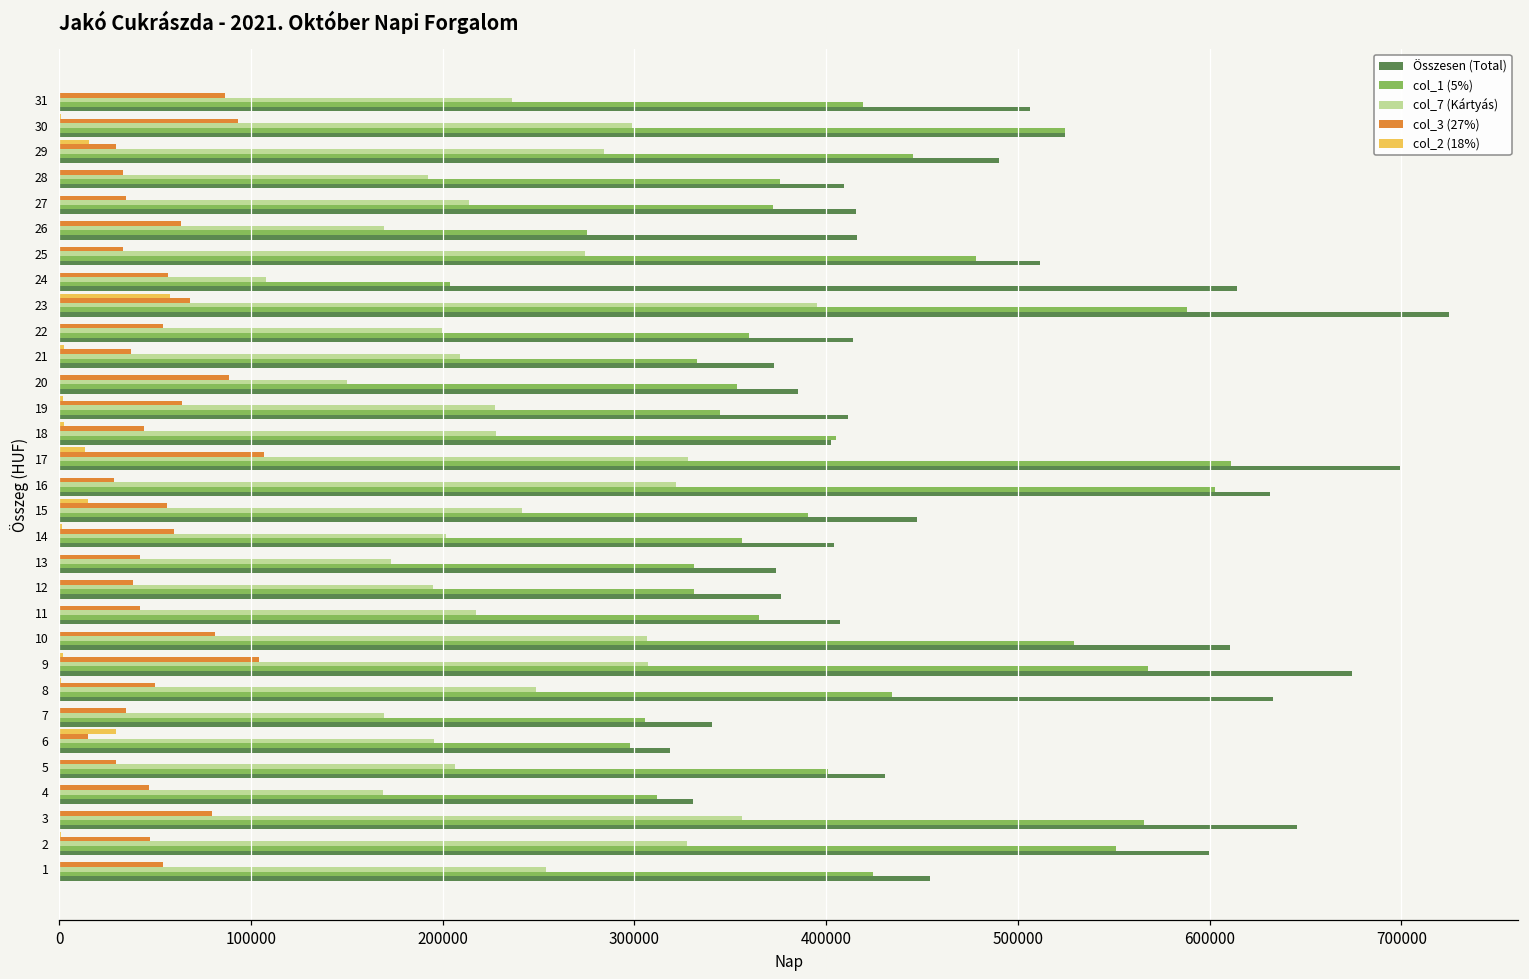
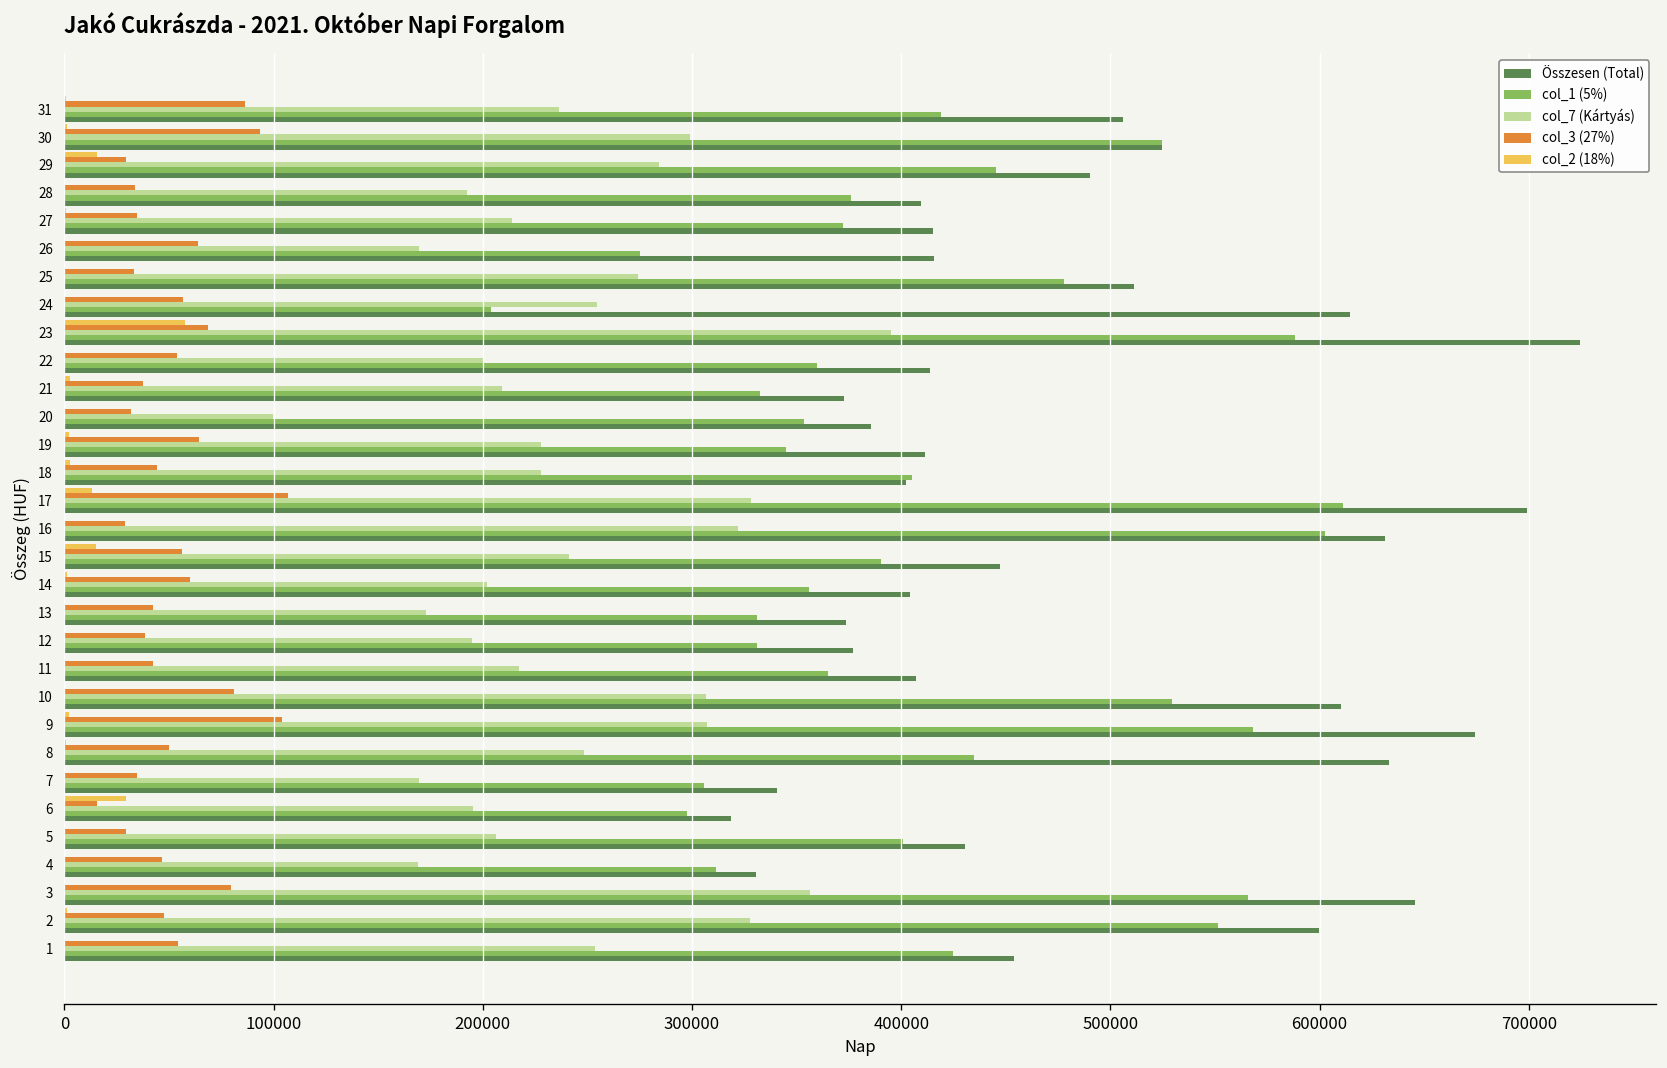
col_7 (Kártyás), 24: 108000 -> 255000
col_3 (27%), 20: 89000 -> 32000
col_7 (Kártyás), 20: 150000 -> 100000
